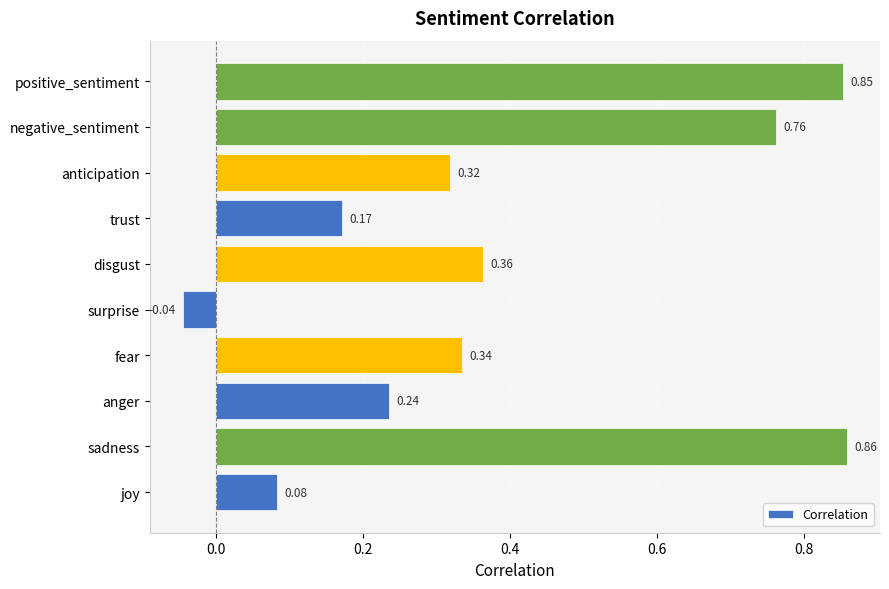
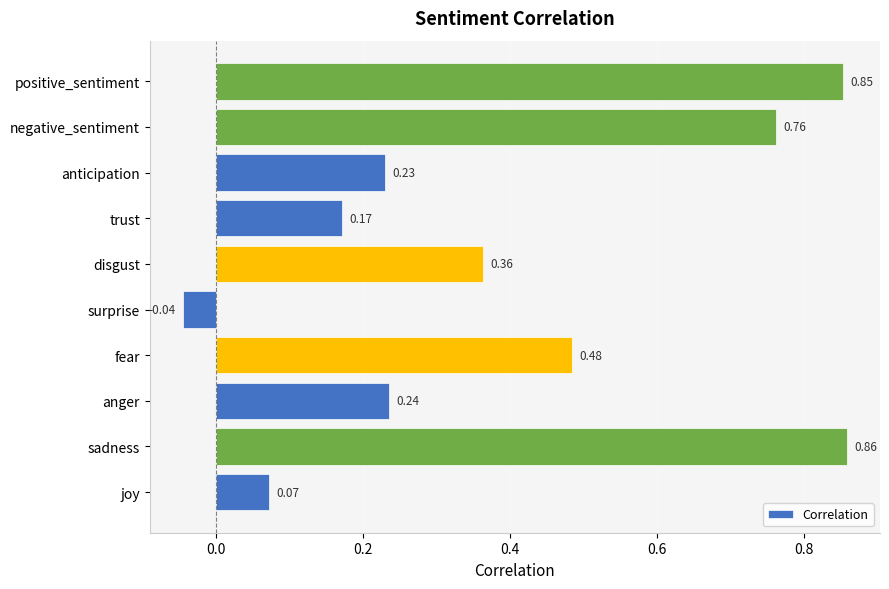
anticipation: 0.32 -> 0.23
fear: 0.34 -> 0.48
joy: 0.08 -> 0.07
